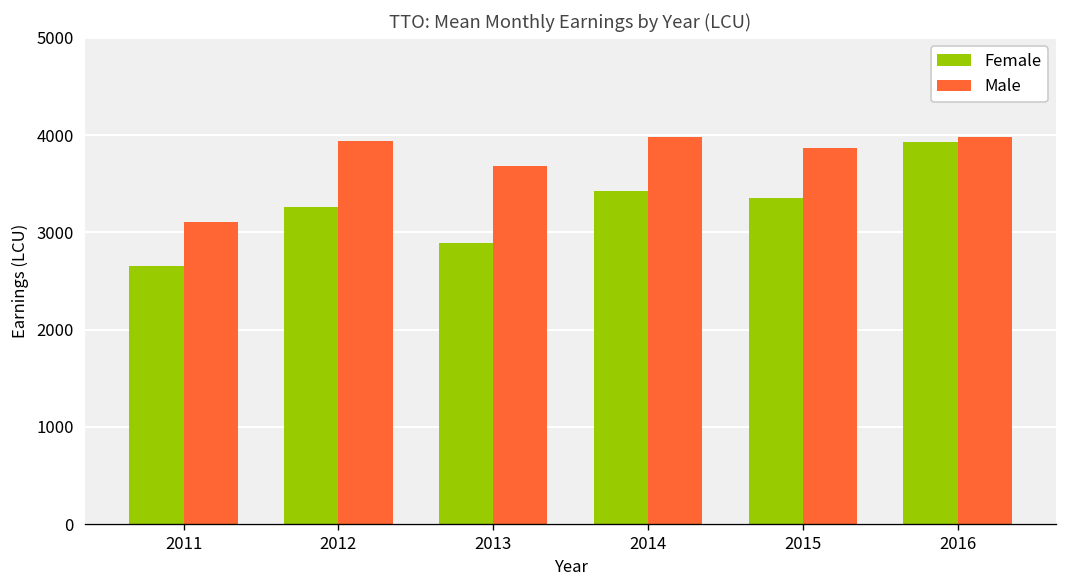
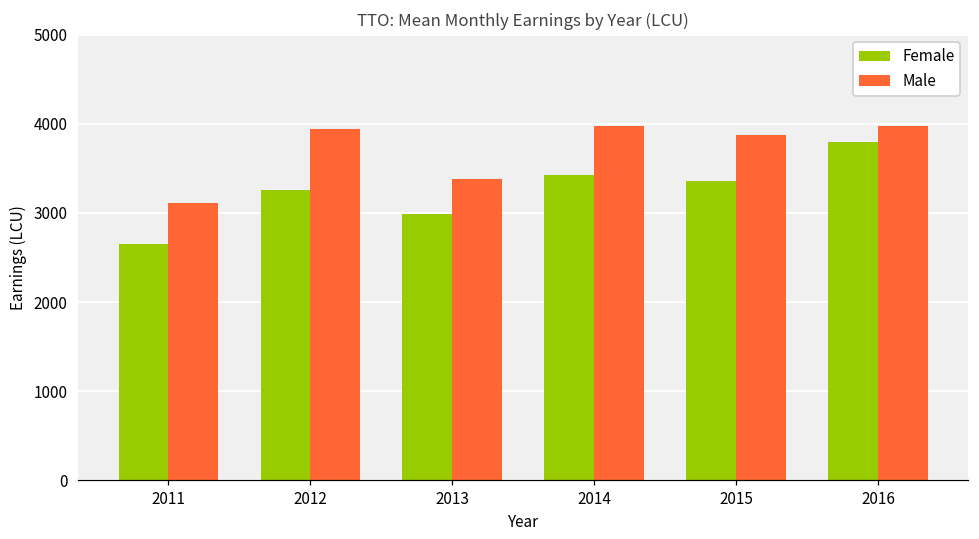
Female, 2013: 2900 -> 3000
Male, 2013: 3700 -> 3400
Female, 2016: 3900 -> 3800
